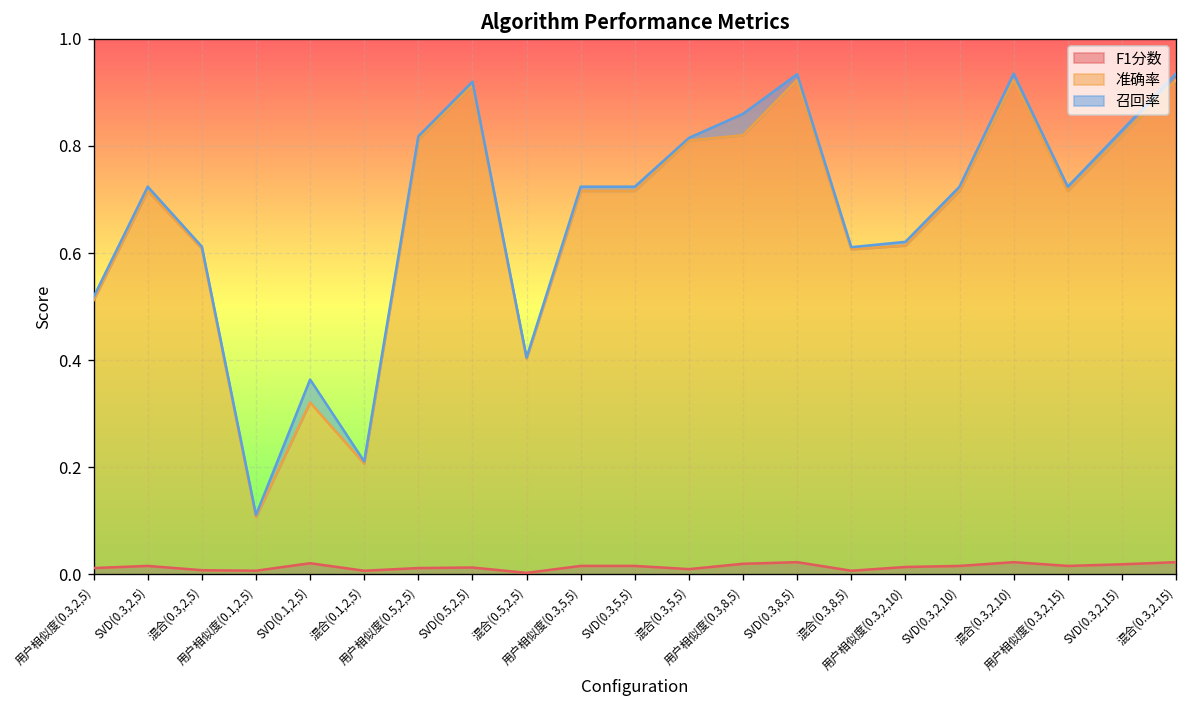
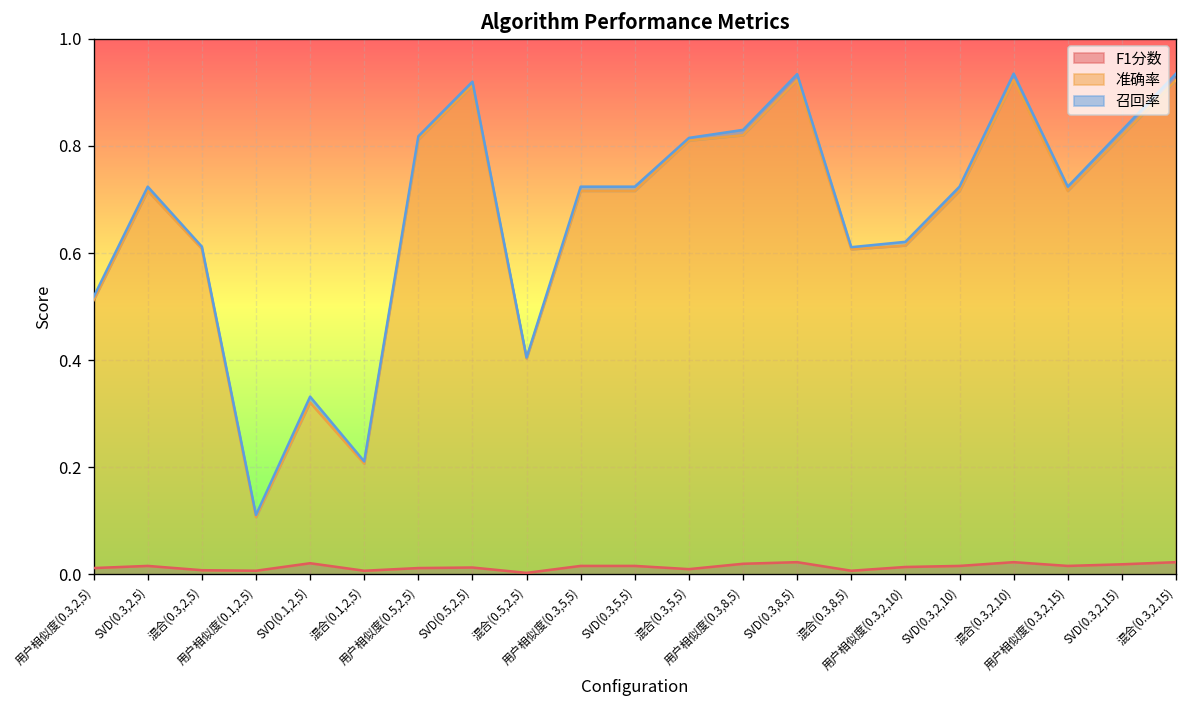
召回率, SVD(0.1,2,5): 0.04 -> 0.01
召回率, 用户相似度(0.3,8,5): 0.04 -> 0.01
